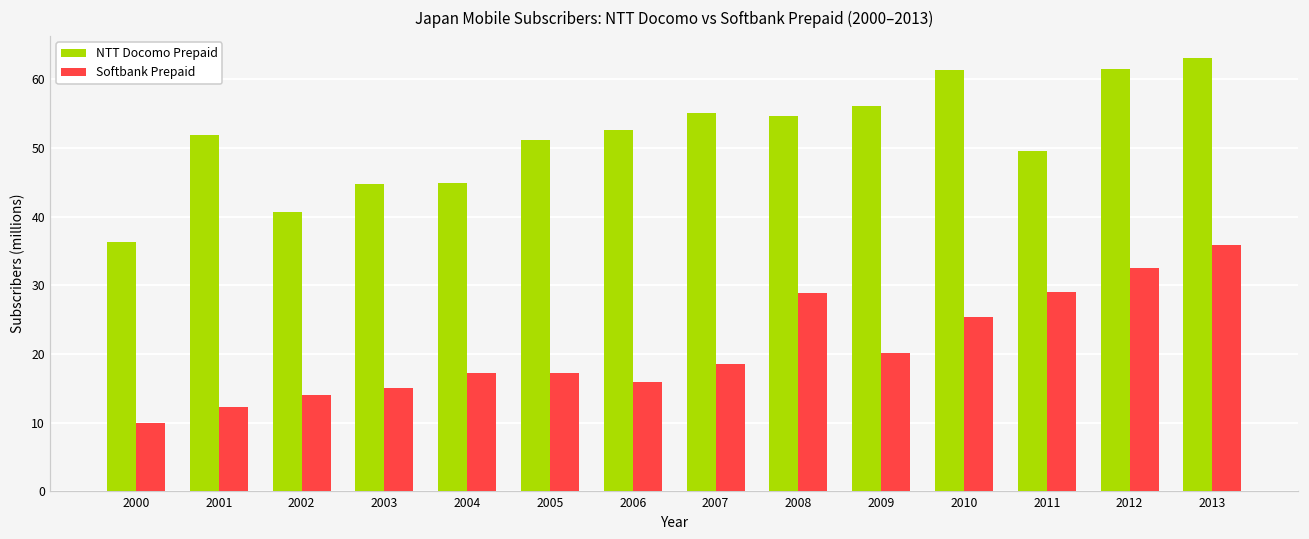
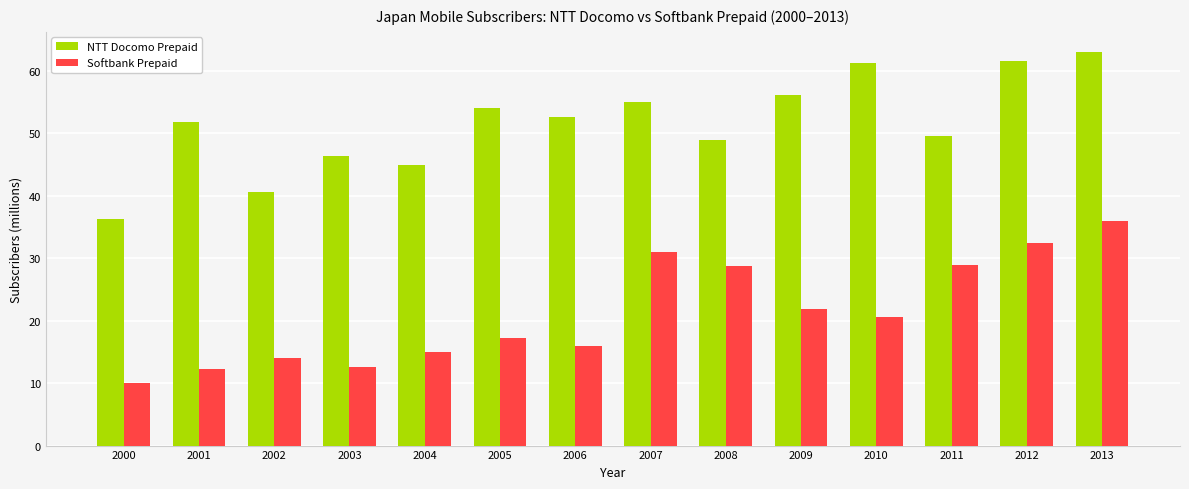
NTT Docomo Prepaid, 2003: 45 -> 46
Softbank Prepaid, 2003: 15 -> 13
Softbank Prepaid, 2004: 17 -> 15
NTT Docomo Prepaid, 2005: 51 -> 54
Softbank Prepaid, 2007: 19 -> 31
NTT Docomo Prepaid, 2008: 55 -> 49
Softbank Prepaid, 2009: 20 -> 22
Softbank Prepaid, 2010: 25 -> 21
